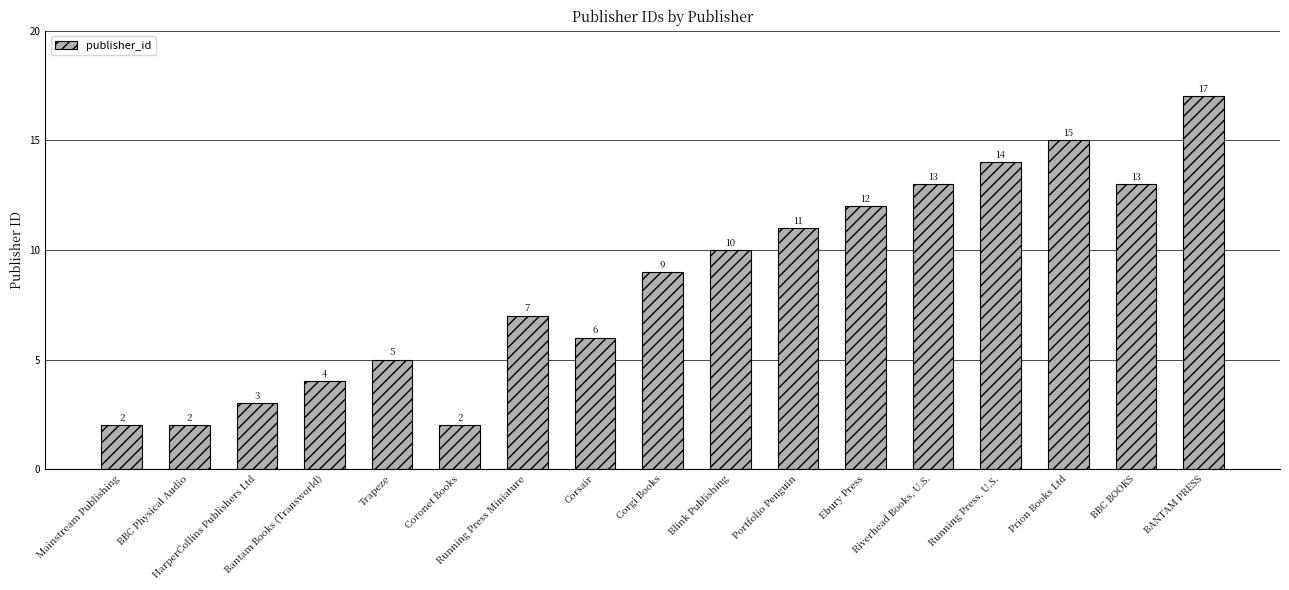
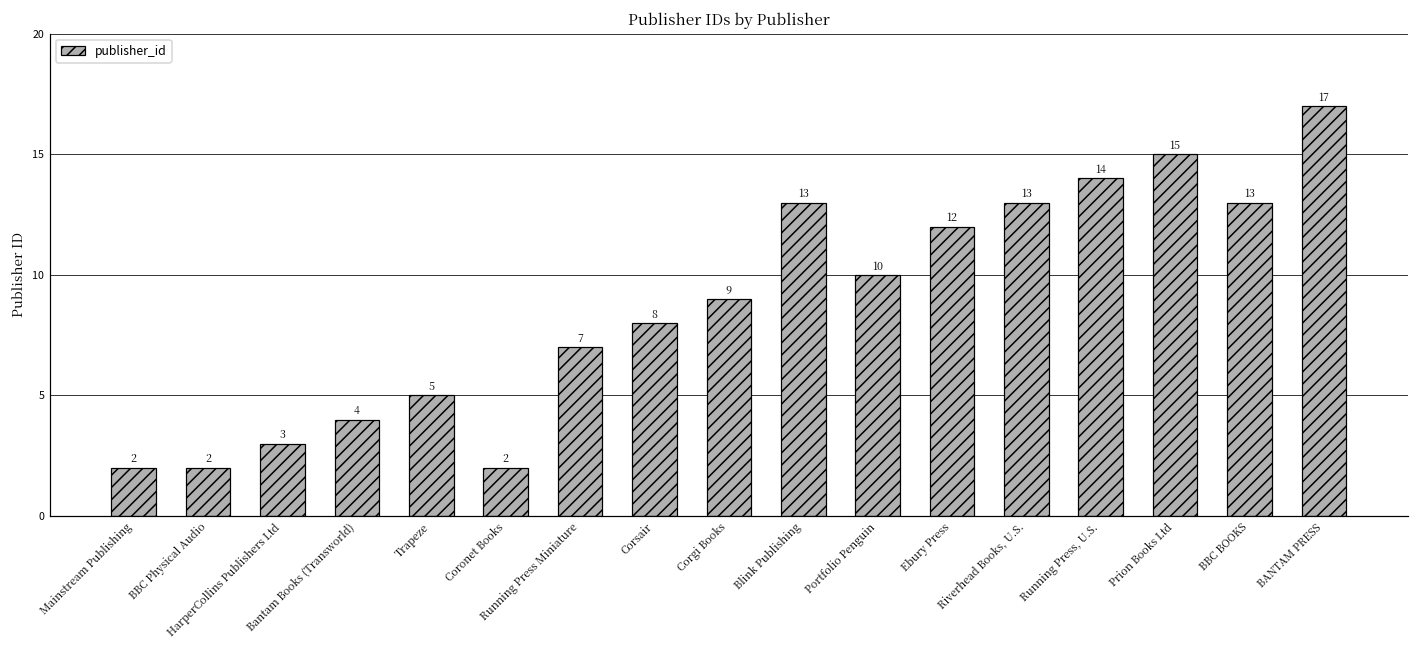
Corsair: 6 -> 8
Blink Publishing: 10 -> 13
Portfolio Penguin: 11 -> 10
